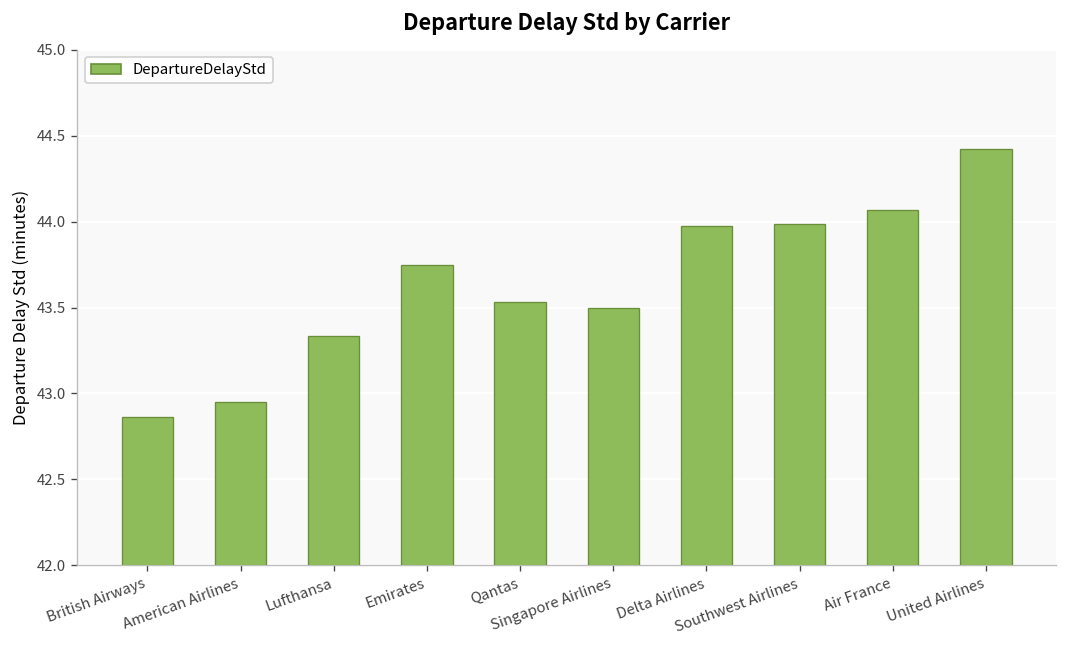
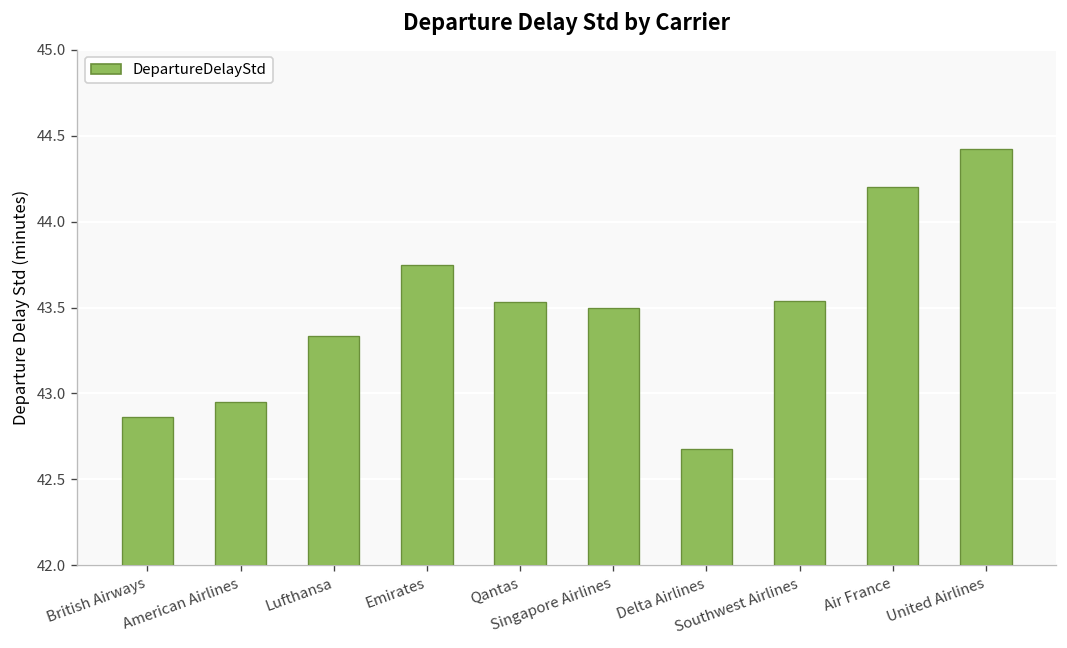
Delta Airlines: 43.98 -> 42.68
Southwest Airlines: 43.99 -> 43.54
Air France: 44.07 -> 44.20
